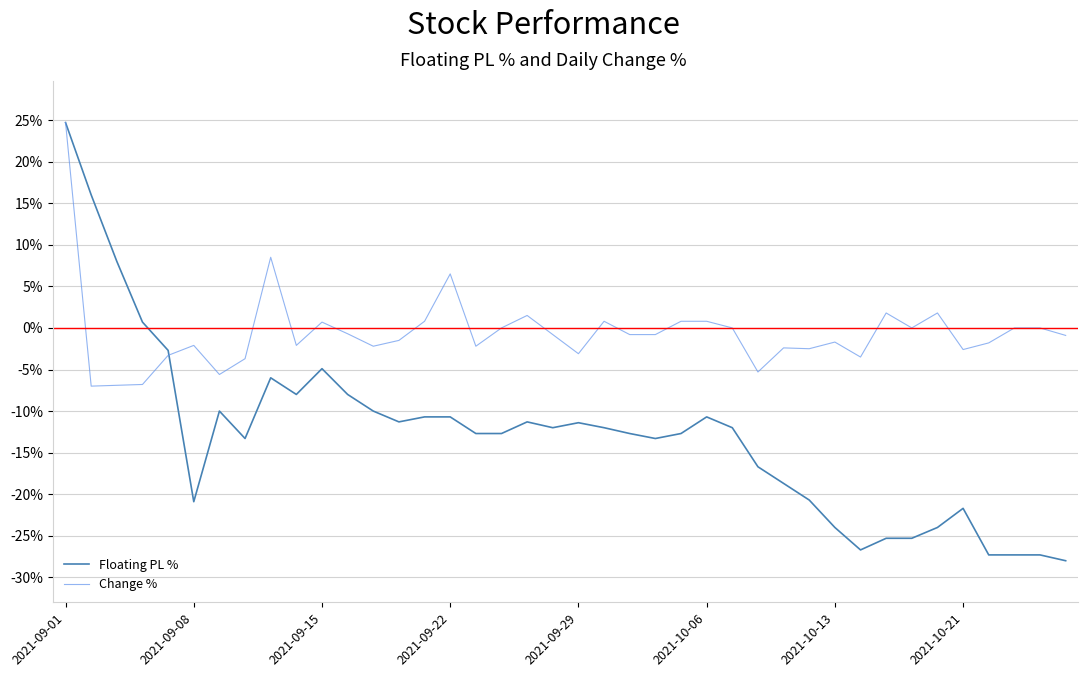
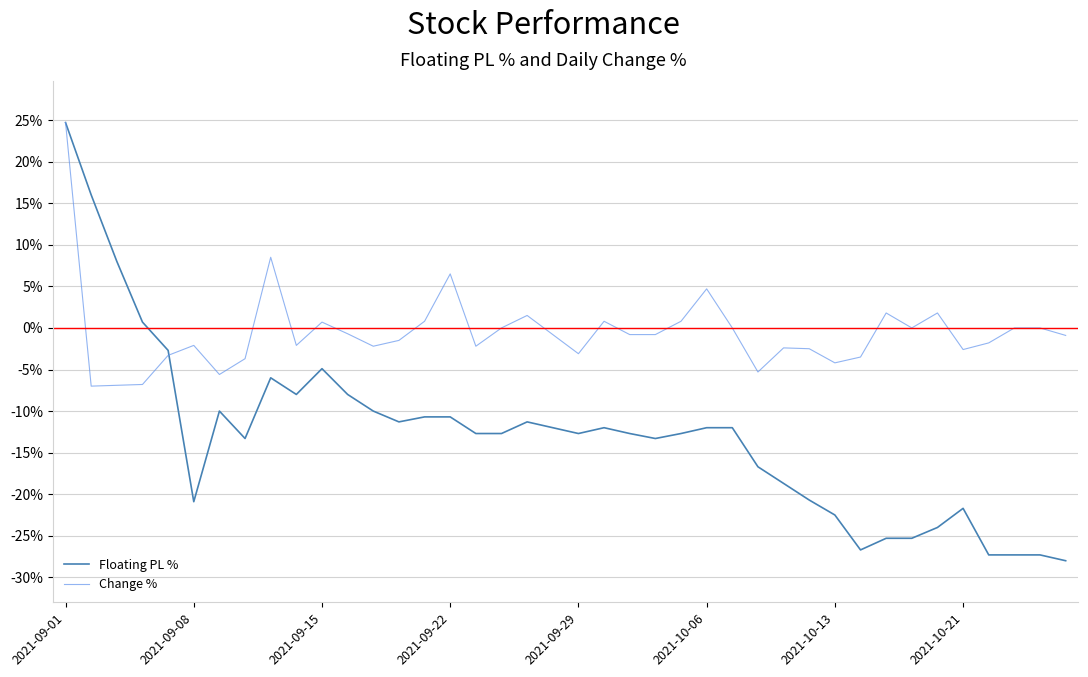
Floating PL %, 2021-09-29: -11% -> -13%
Floating PL %, 2021-10-06: -11% -> -12%
Change %, 2021-10-06: 1% -> 5%
Floating PL %, 2021-10-13: -24% -> -23%
Change %, 2021-10-13: -2% -> -4%
